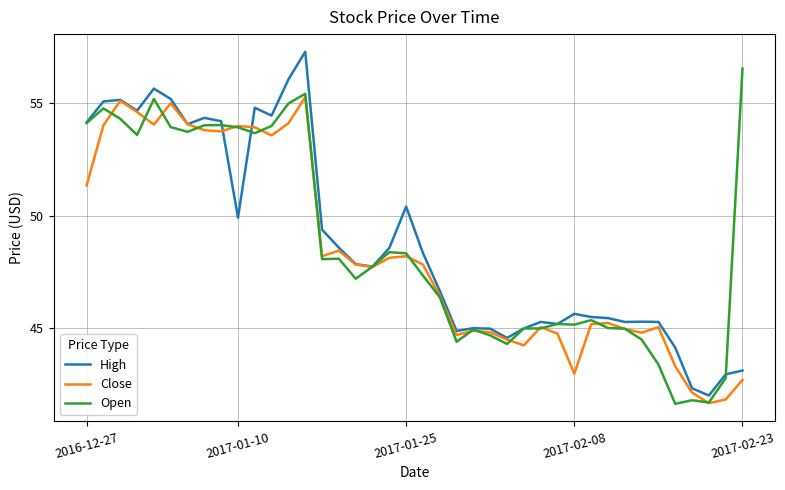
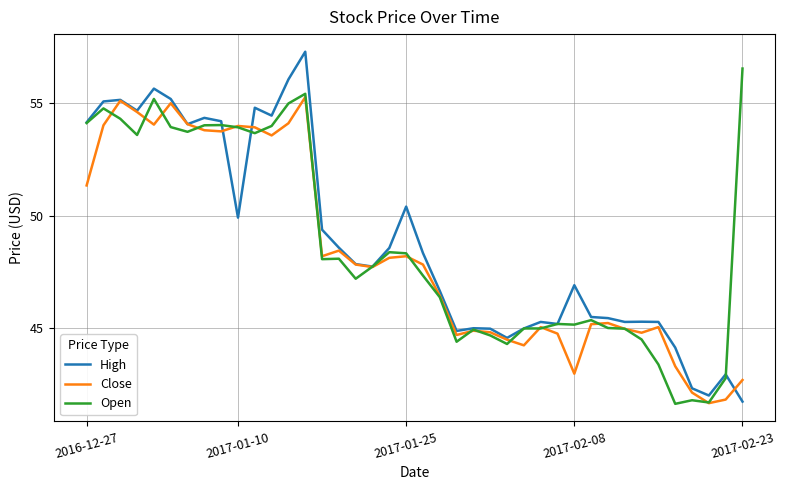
High, 2017-02-08: 45.7 -> 46.9
High, 2017-02-23: 43.1 -> 41.7
